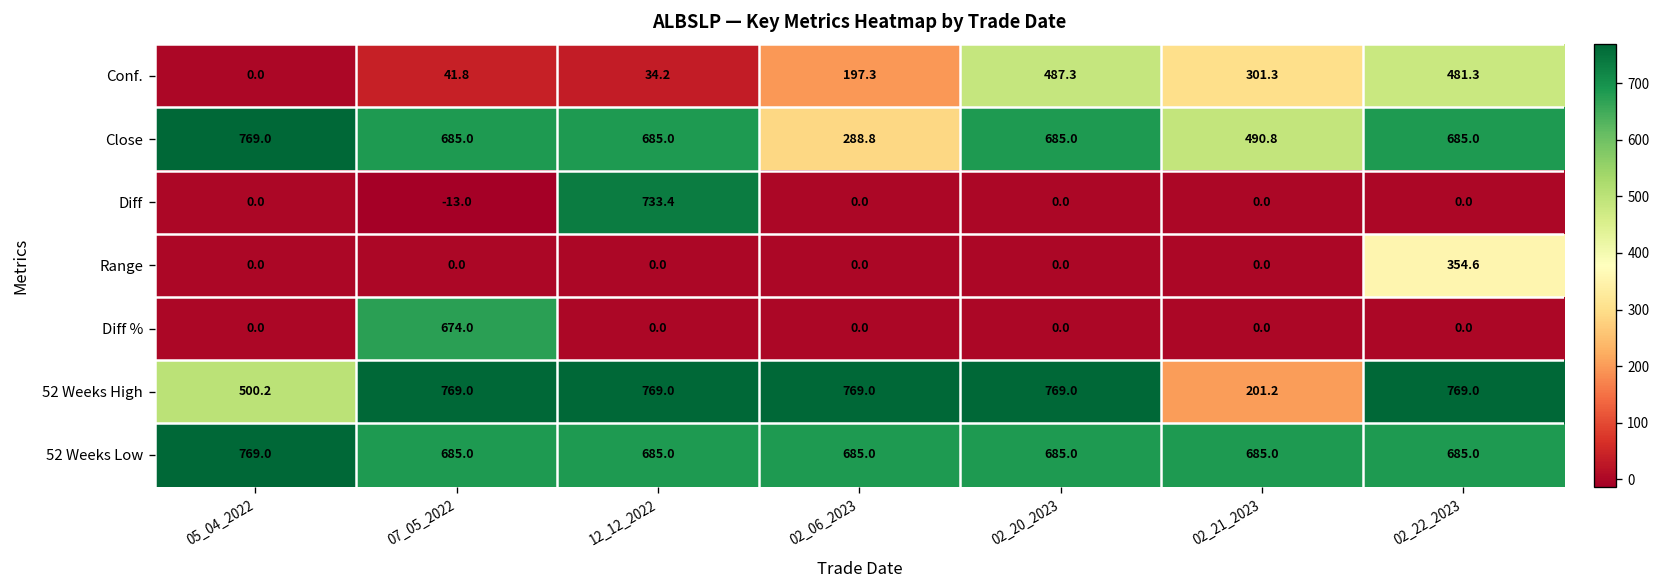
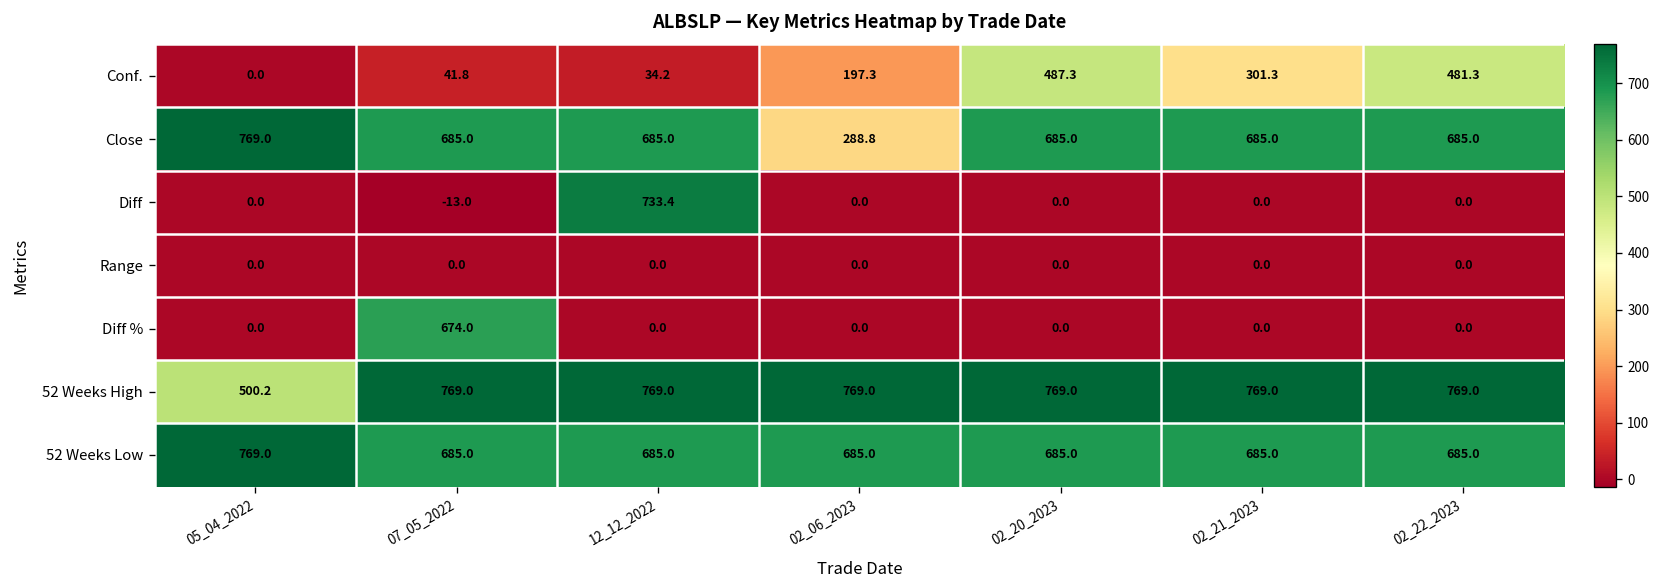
Close, 02_21_2023: 490.8 -> 685.0
Range, 02_22_2023: 354.6 -> 0.0
52 Weeks High, 02_21_2023: 201.2 -> 769.0
